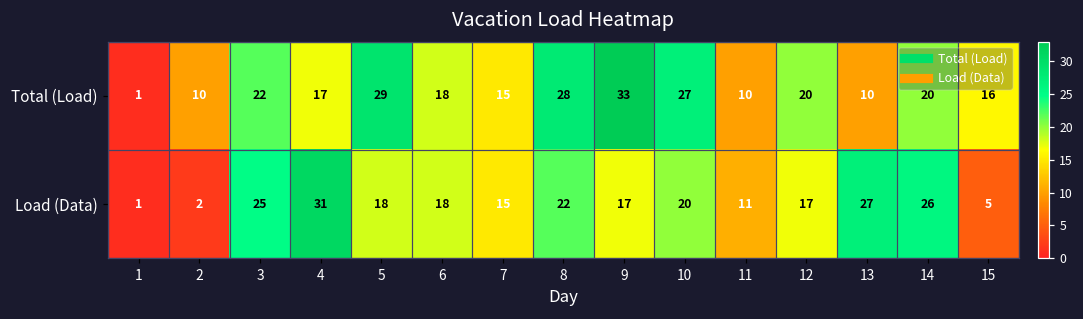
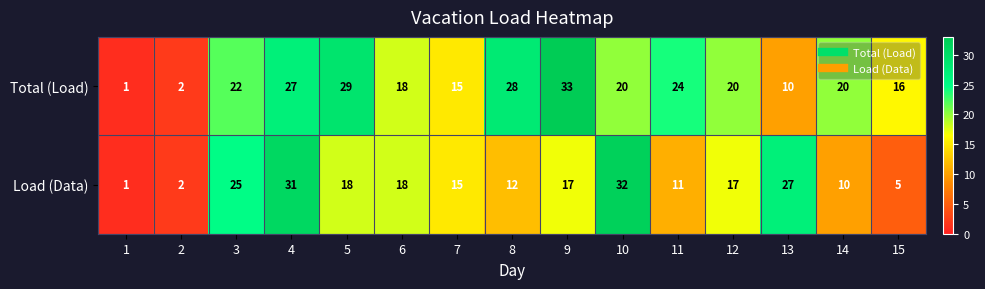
Total (Load), 2: 10 -> 2
Total (Load), 4: 17 -> 27
Total (Load), 10: 27 -> 20
Total (Load), 11: 10 -> 24
Load (Data), 8: 22 -> 12
Load (Data), 10: 20 -> 32
Load (Data), 14: 26 -> 10
